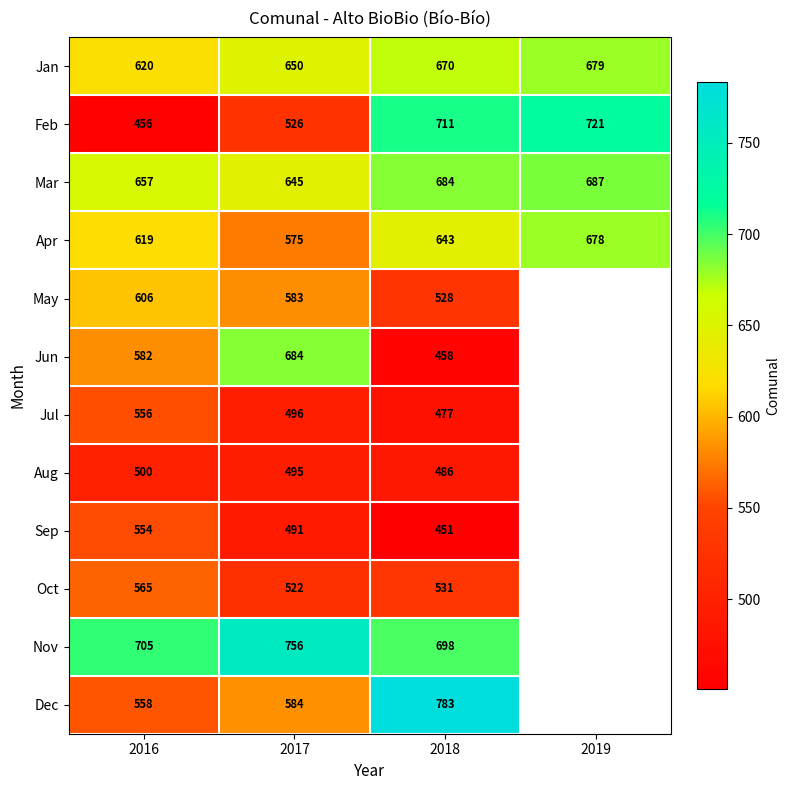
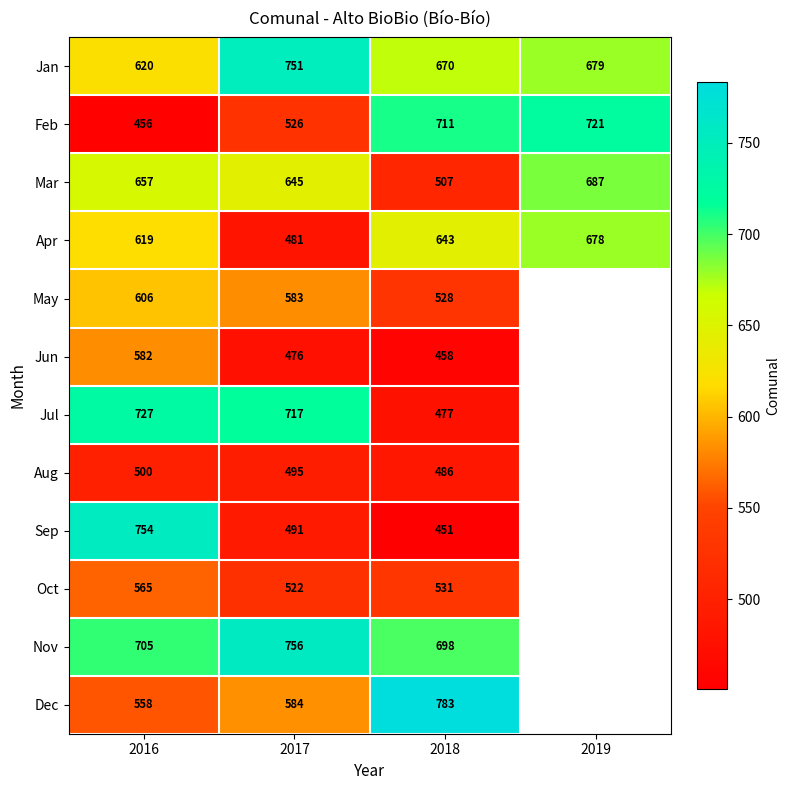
Jan, 2017: 650 -> 751
Mar, 2018: 684 -> 507
Apr, 2017: 575 -> 481
Jun, 2017: 684 -> 476
Jul, 2016: 556 -> 727
Jul, 2017: 496 -> 717
Sep, 2016: 554 -> 754
